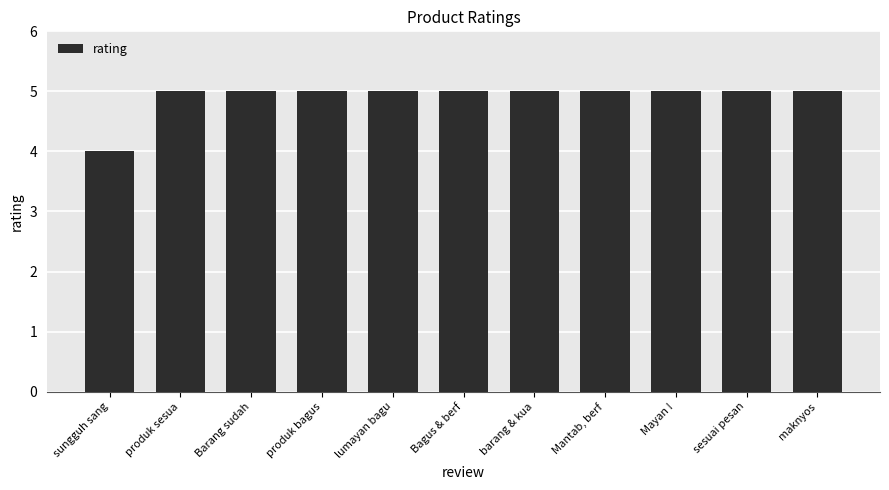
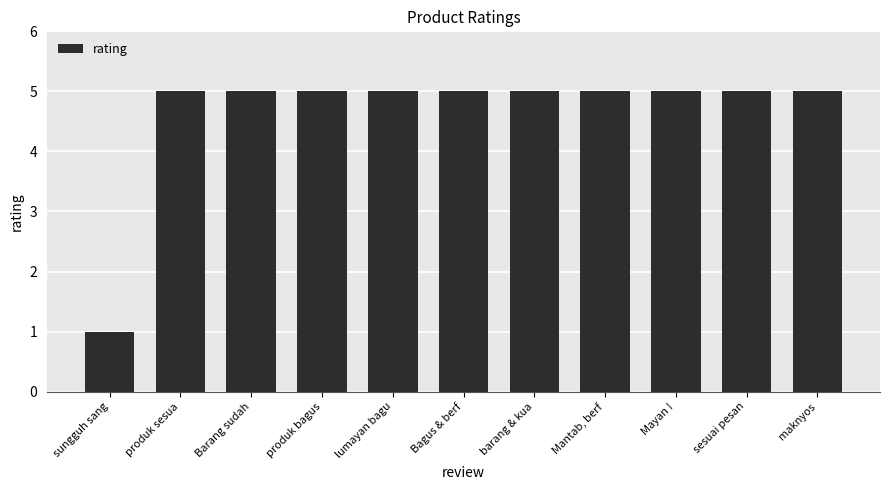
sungguh sang: 4 -> 1
